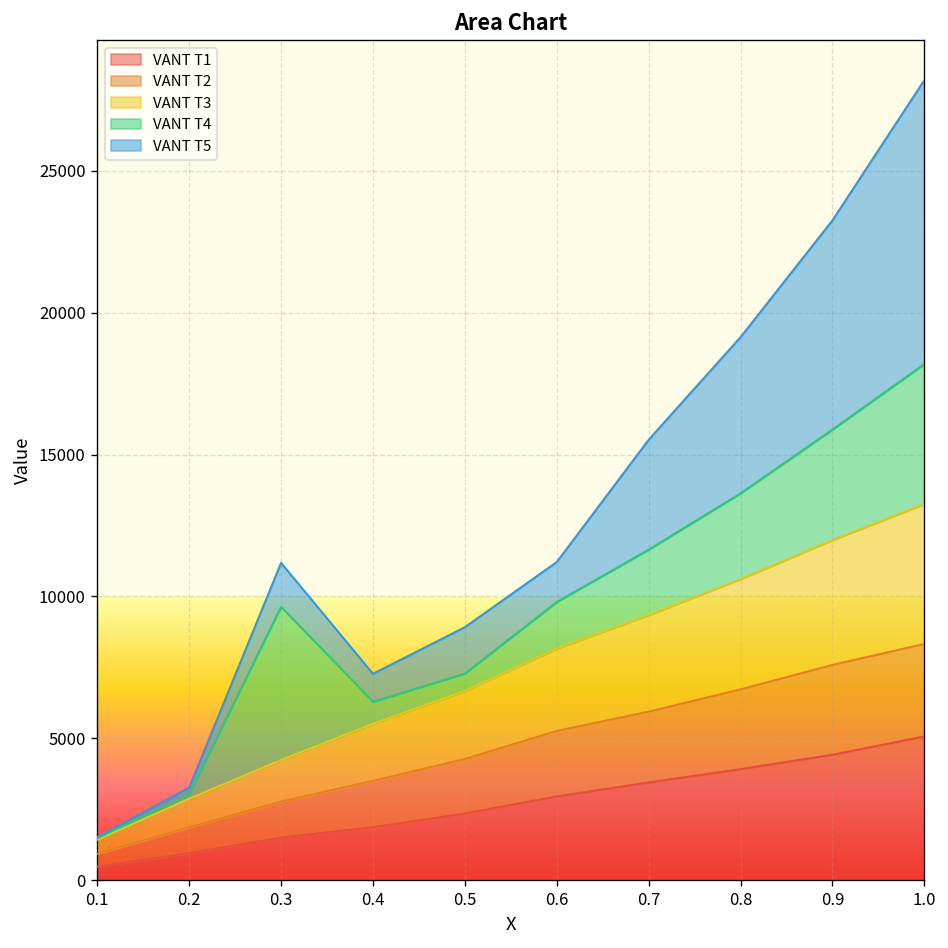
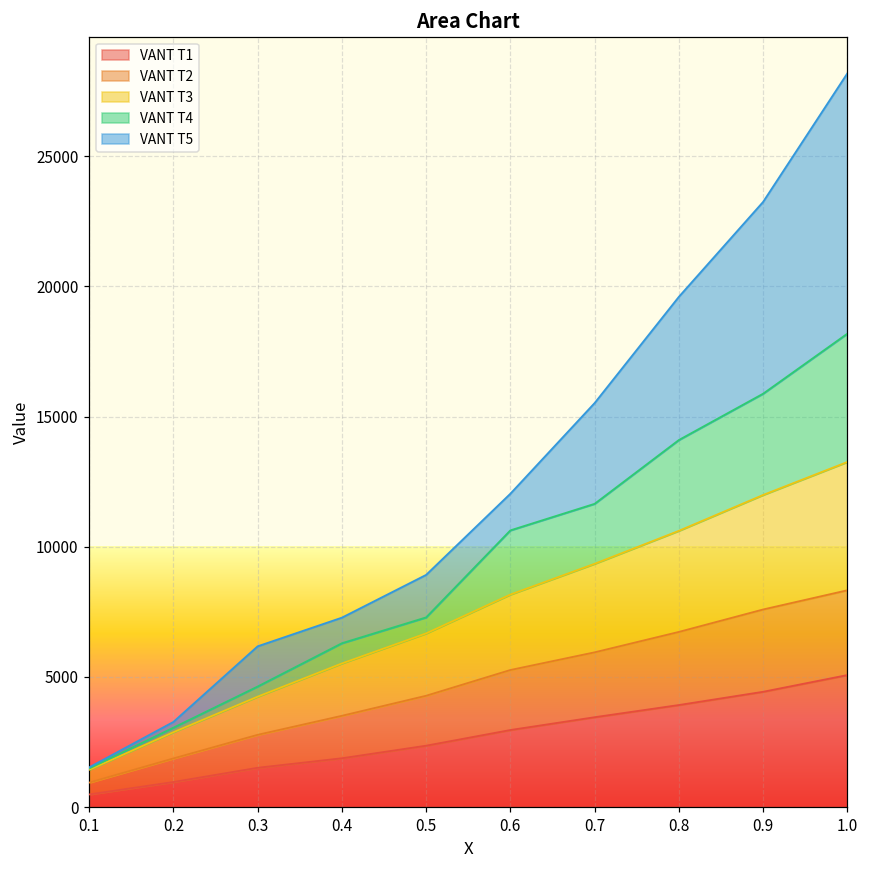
VANT T4, 0.3: 5400 -> 400
VANT T4, 0.6: 1600 -> 2500
VANT T4, 0.8: 3000 -> 3500
